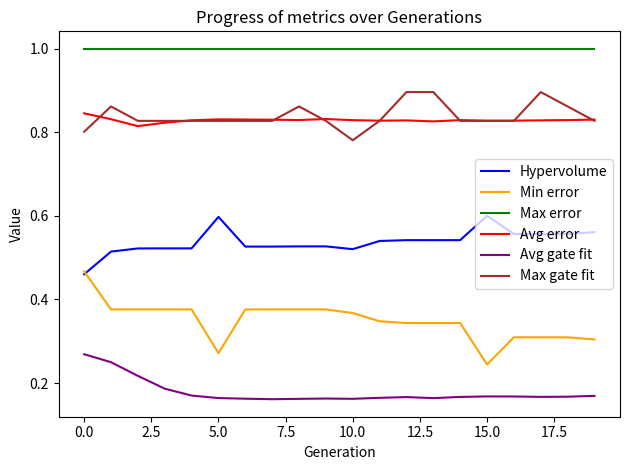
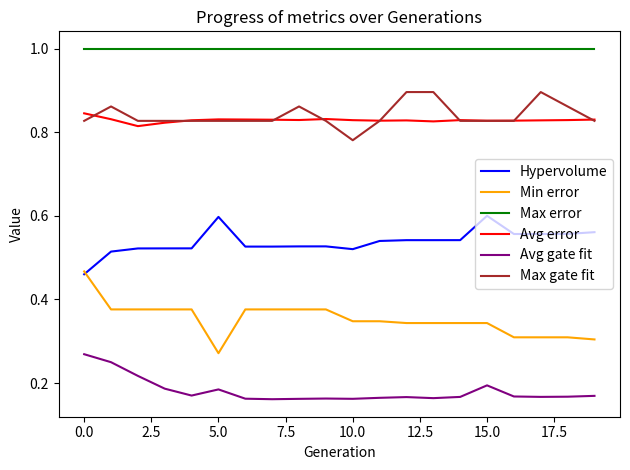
Max gate fit, 0.0: 0.80 -> 0.83
Avg gate fit, 5.0: 0.16 -> 0.18
Min error, 10.0: 0.37 -> 0.35
Min error, 15.0: 0.24 -> 0.34
Avg gate fit, 15.0: 0.17 -> 0.19
